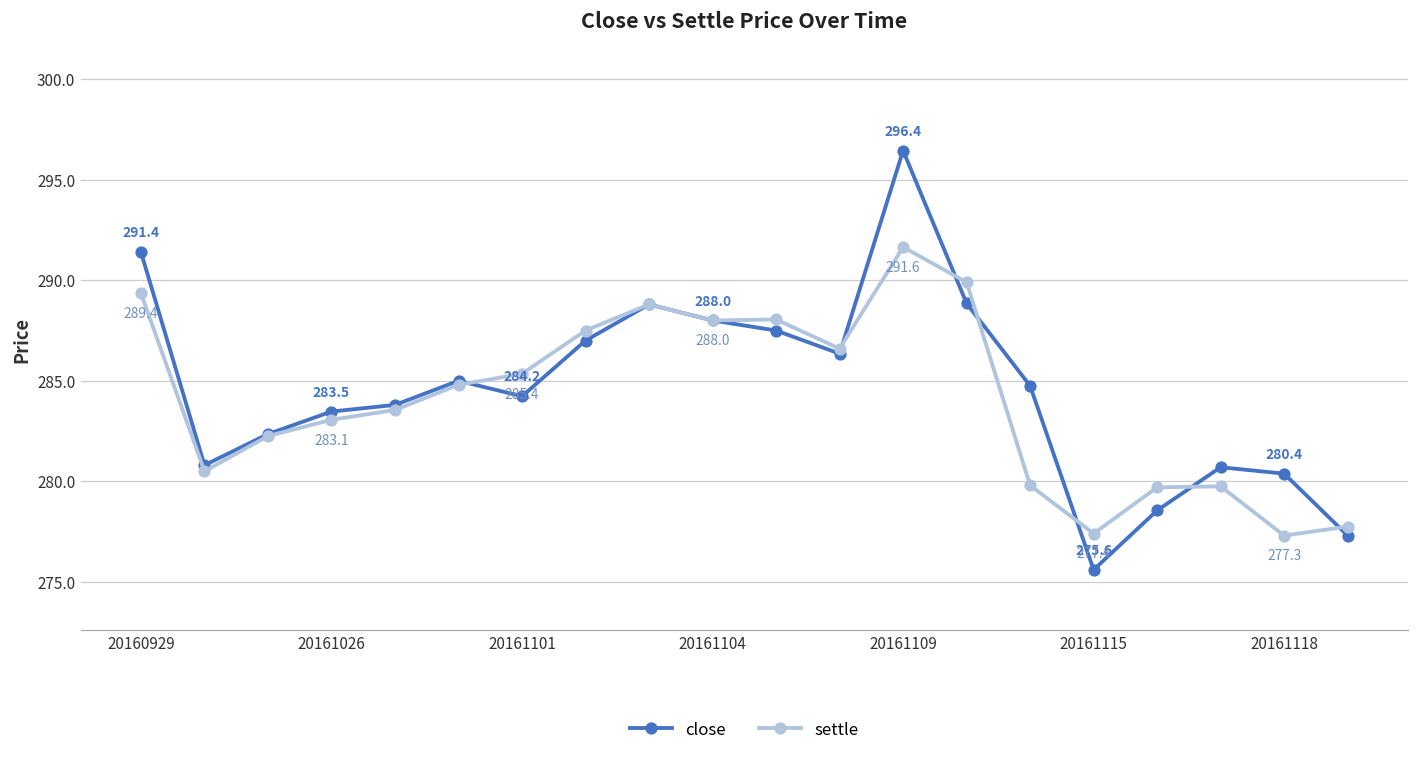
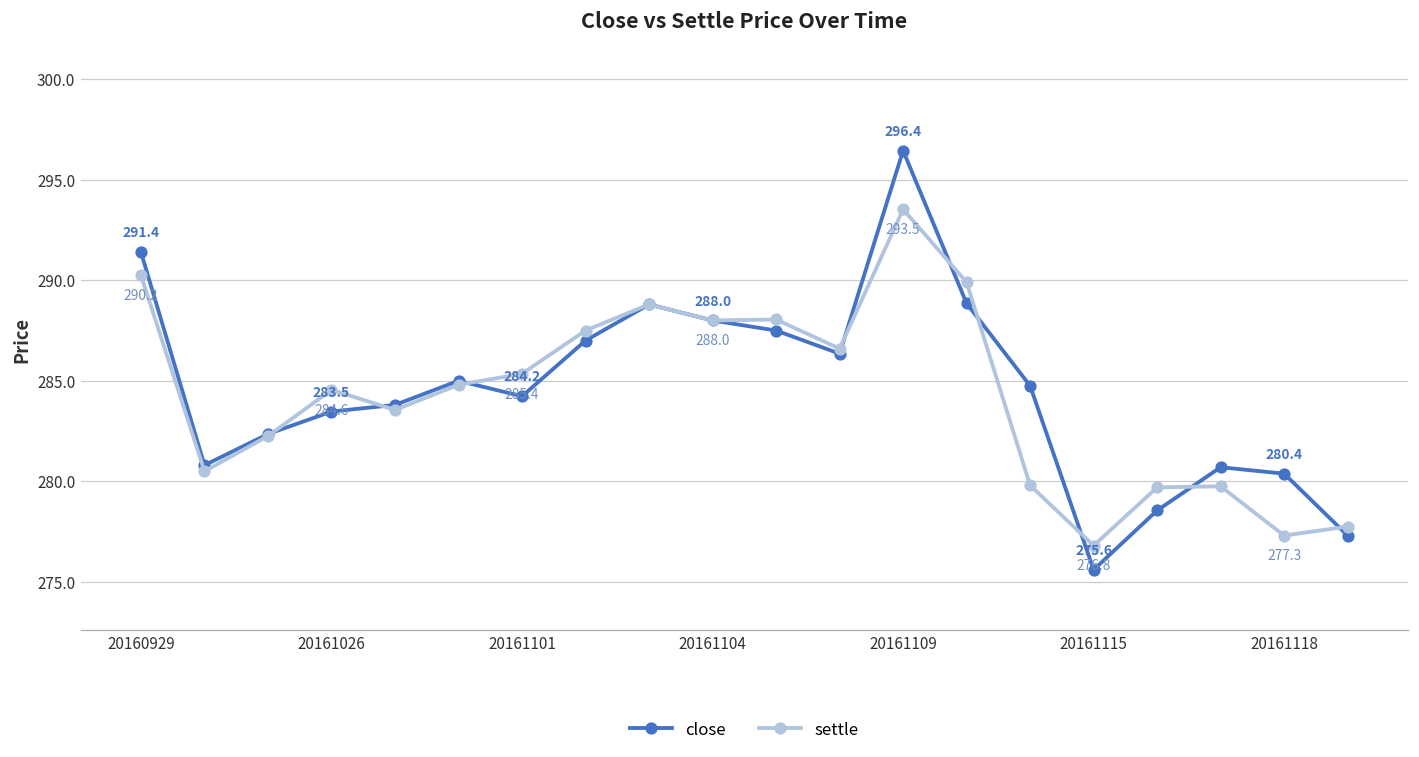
settle, 20160929: 289.4 -> 290.2
settle, 20161026: 283.1 -> 284.6
settle, 20161109: 291.6 -> 293.5
settle, 20161115: 277.4 -> 276.8
